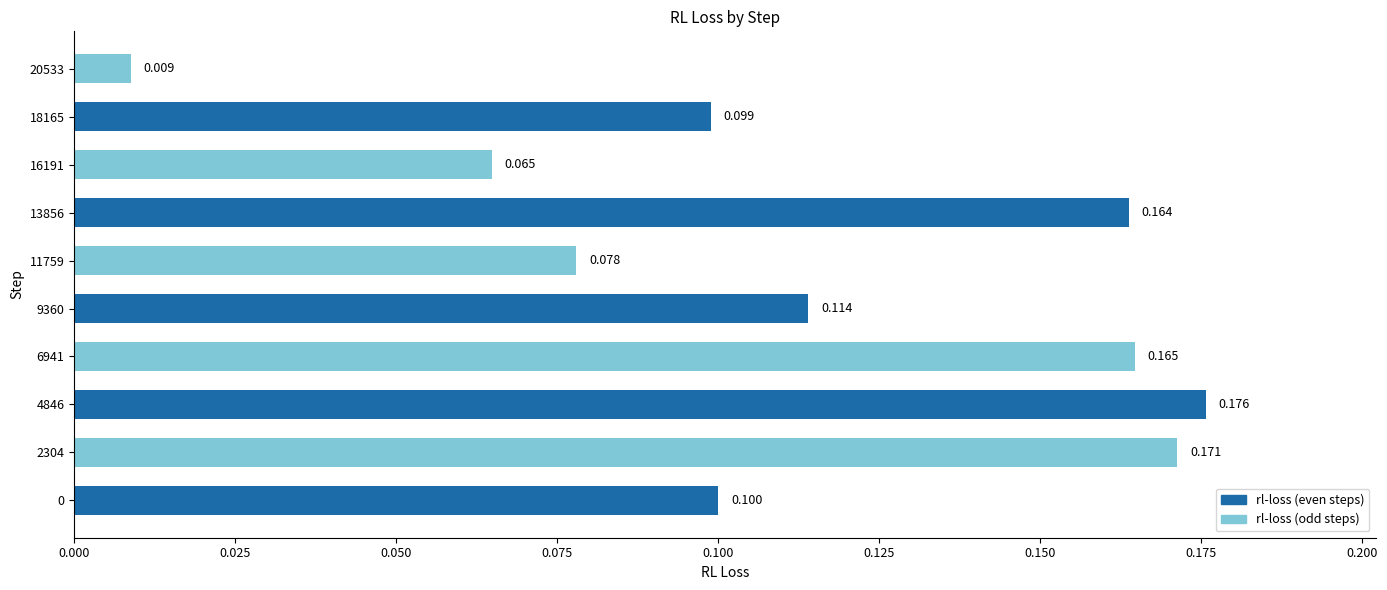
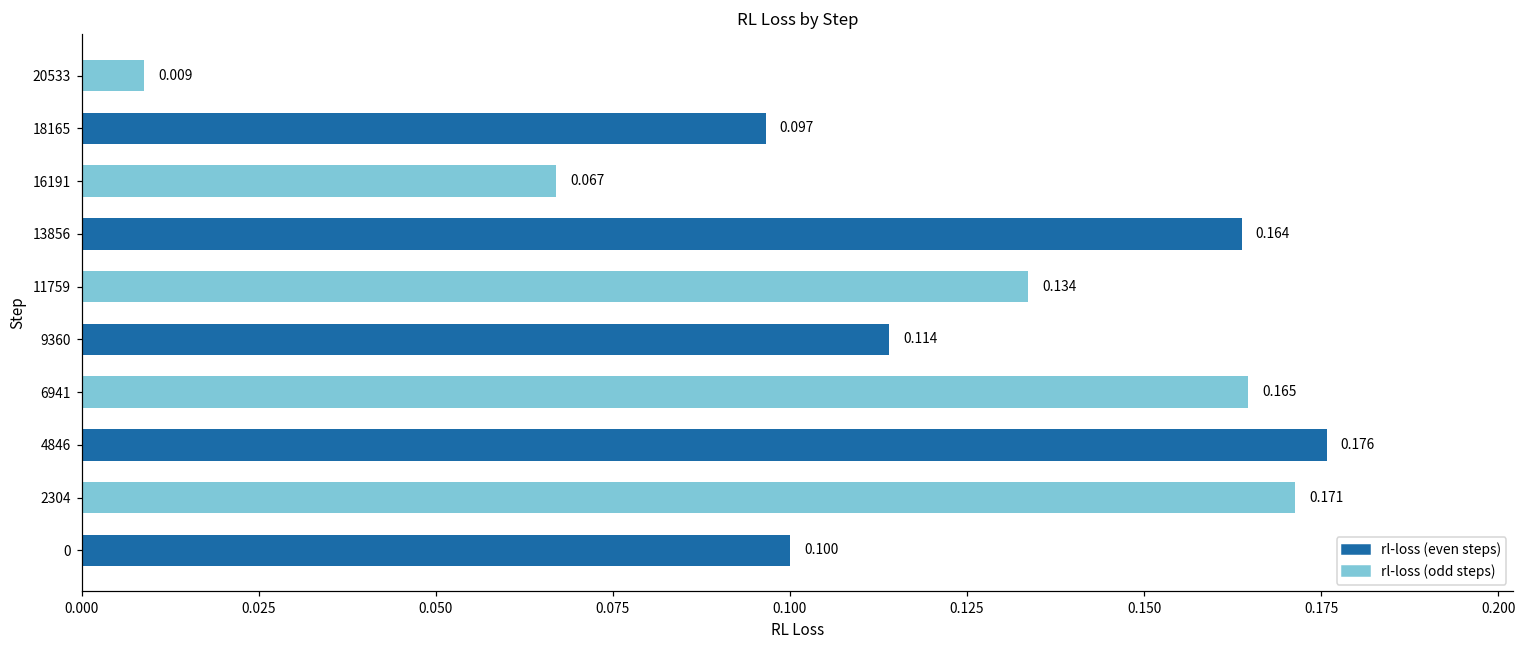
18165: 0.099 -> 0.097
16191: 0.065 -> 0.067
11759: 0.078 -> 0.134
